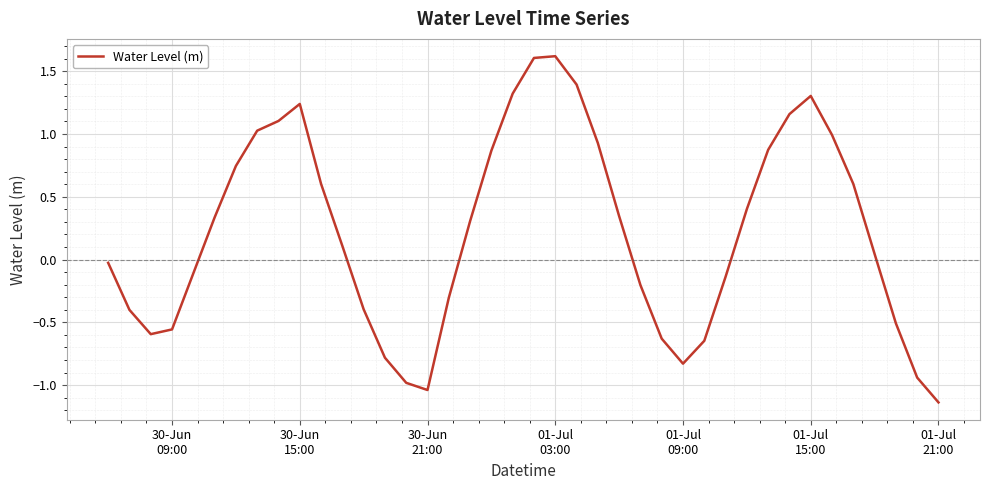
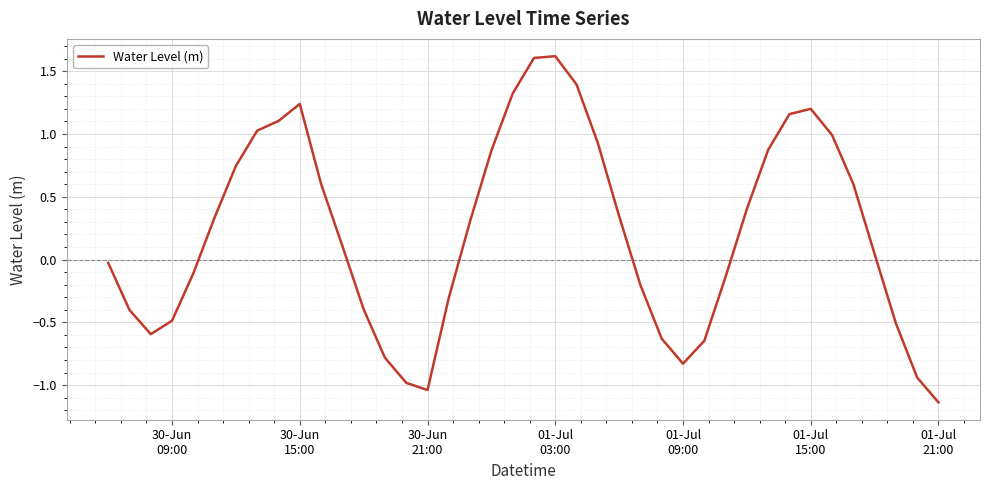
30-Jun 09:00: -0.56 -> -0.49
01-Jul 15:00: 1.30 -> 1.20
